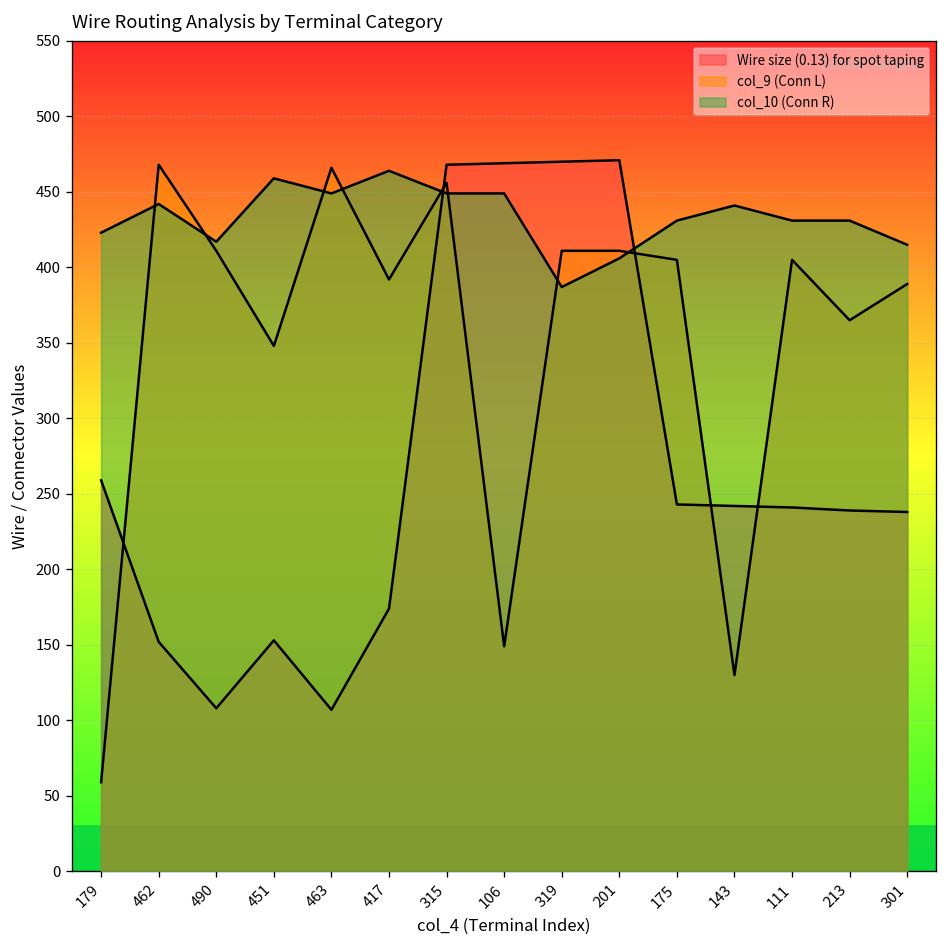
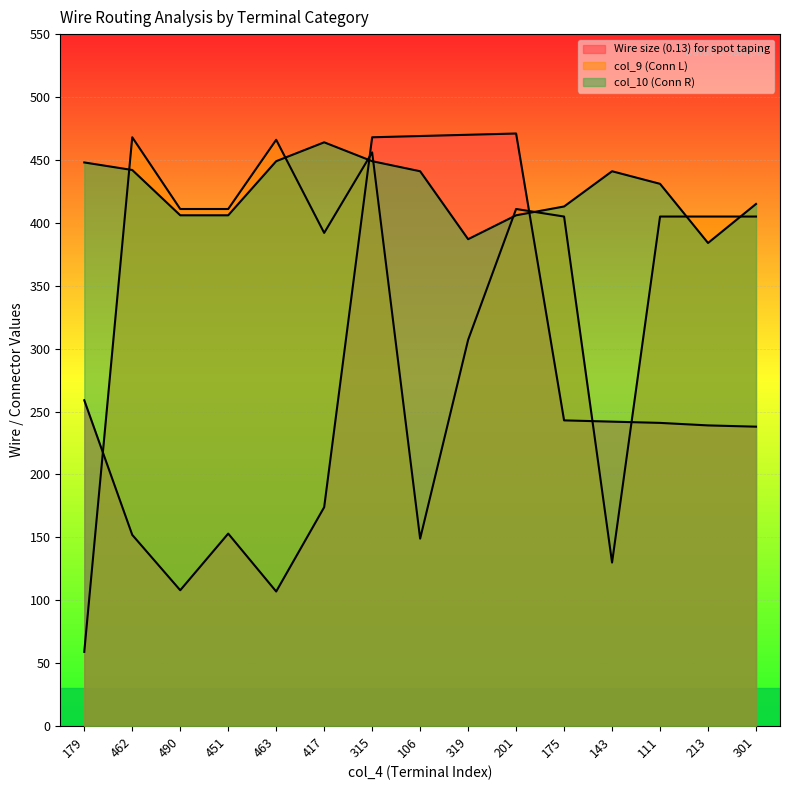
col_10 (Conn R), 179: 423 -> 448
col_10 (Conn R), 490: 417 -> 406
col_9 (Conn L), 451: 348 -> 411
col_10 (Conn R), 451: 459 -> 406
col_10 (Conn R), 106: 449 -> 441
col_9 (Conn L), 319: 411 -> 307
col_10 (Conn R), 175: 431 -> 413
col_9 (Conn L), 213: 365 -> 405
col_10 (Conn R), 213: 431 -> 384
col_9 (Conn L), 301: 389 -> 405
